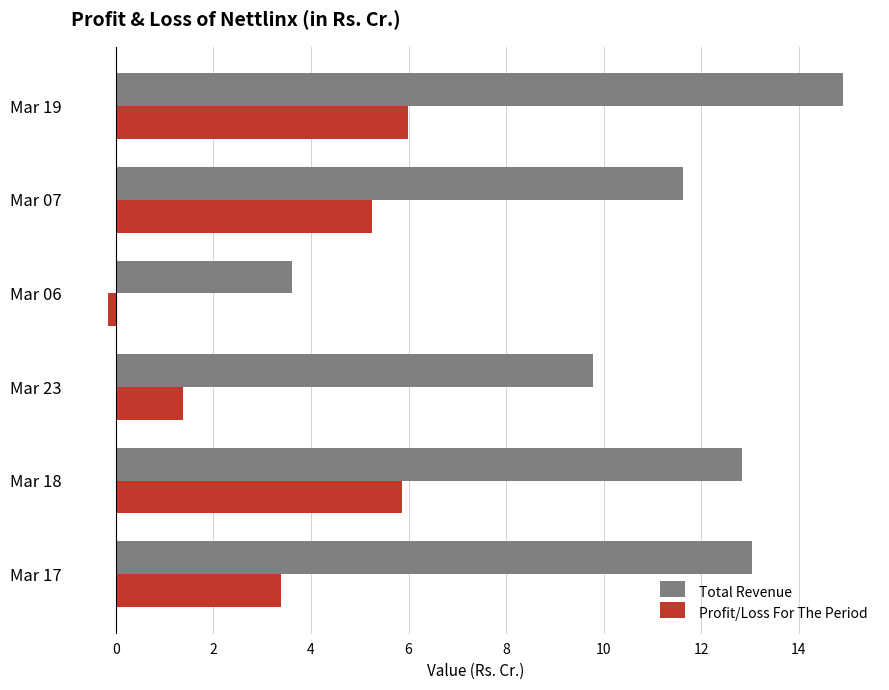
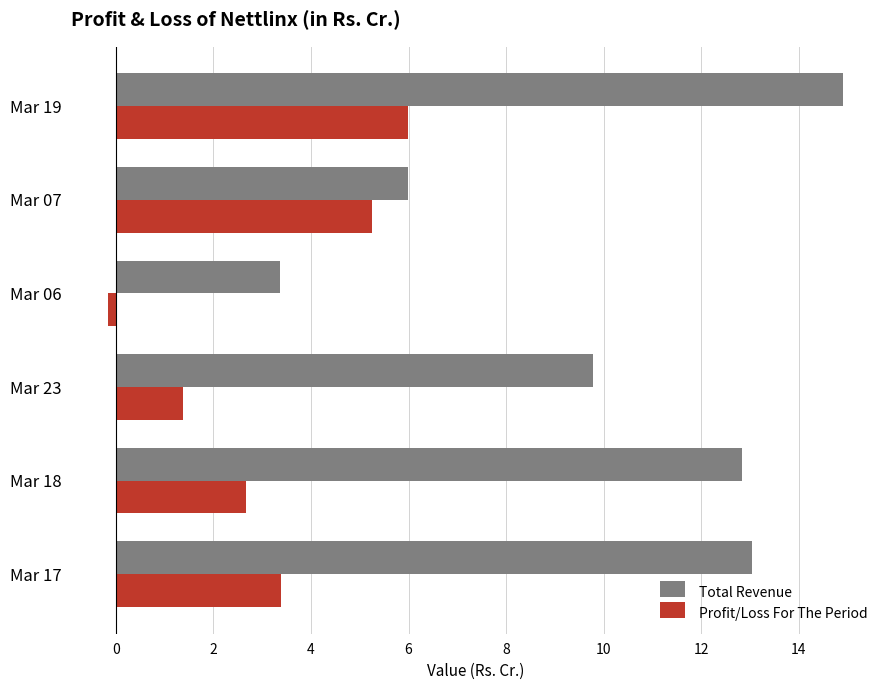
Total Revenue, Mar 07: 11.6 -> 6.0
Total Revenue, Mar 06: 3.6 -> 3.4
Profit/Loss For The Period, Mar 18: 5.9 -> 2.7
